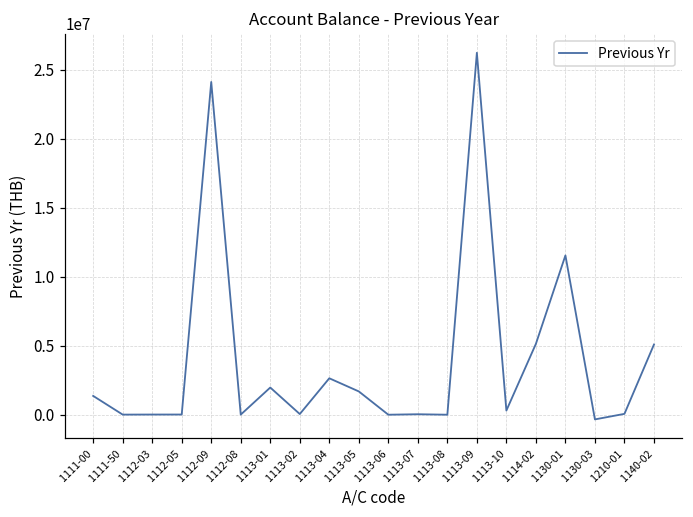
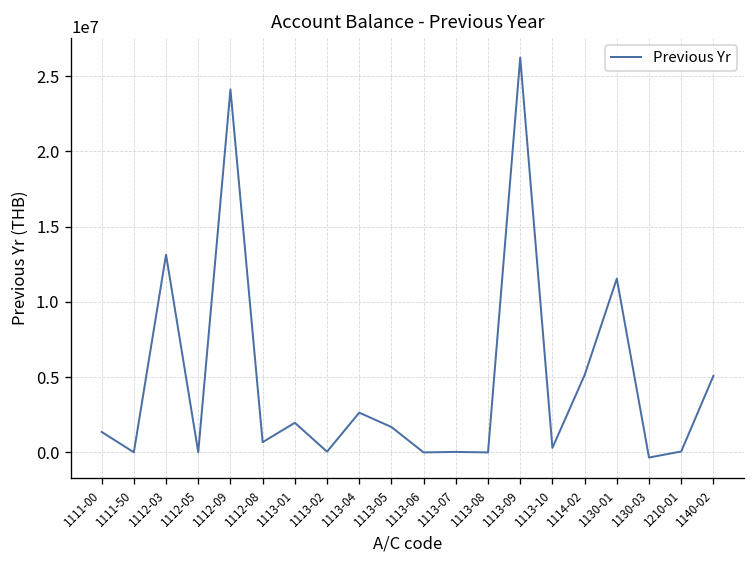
1112-03: 0 -> 13100000
1112-08: 0 -> 700000
